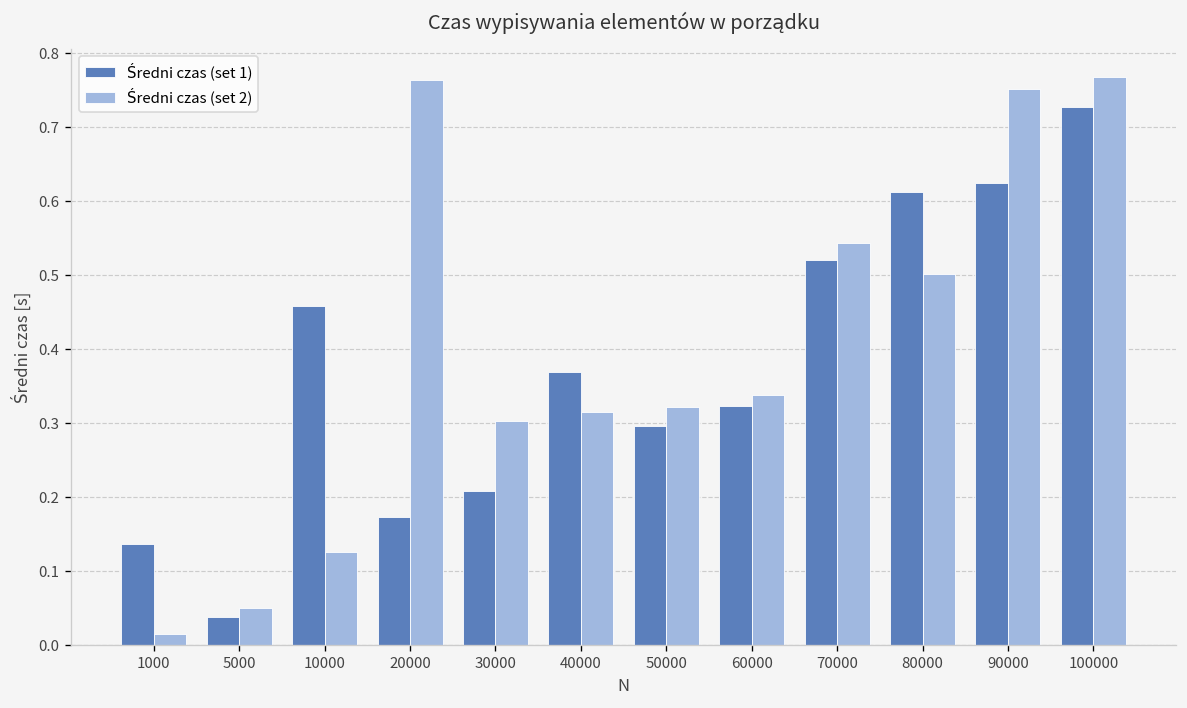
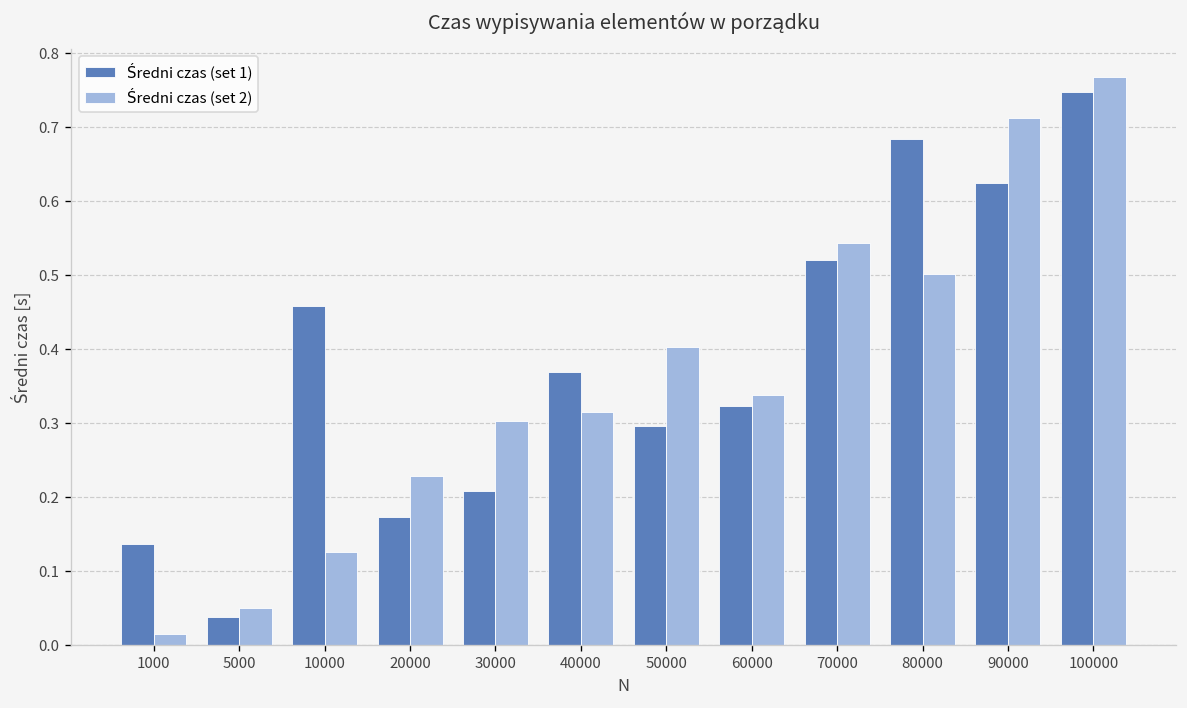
Średni czas (set 2), 20000: 0.76 -> 0.23
Średni czas (set 2), 50000: 0.32 -> 0.40
Średni czas (set 1), 80000: 0.61 -> 0.68
Średni czas (set 2), 90000: 0.75 -> 0.71
Średni czas (set 1), 100000: 0.73 -> 0.75
